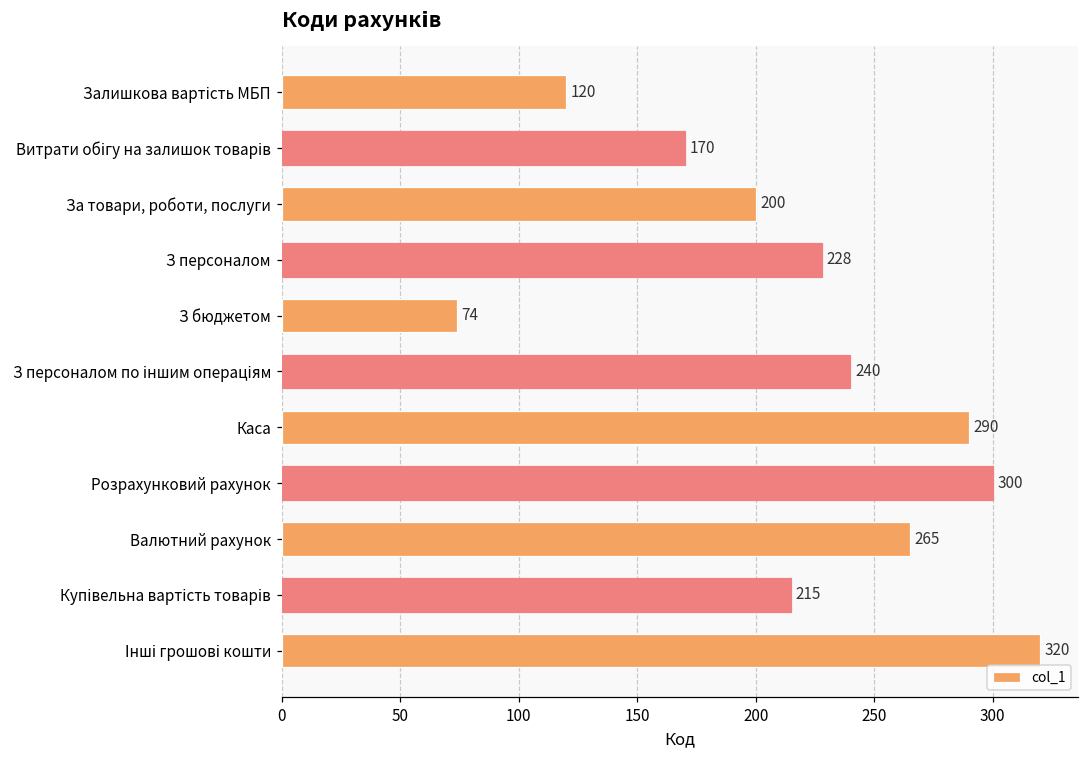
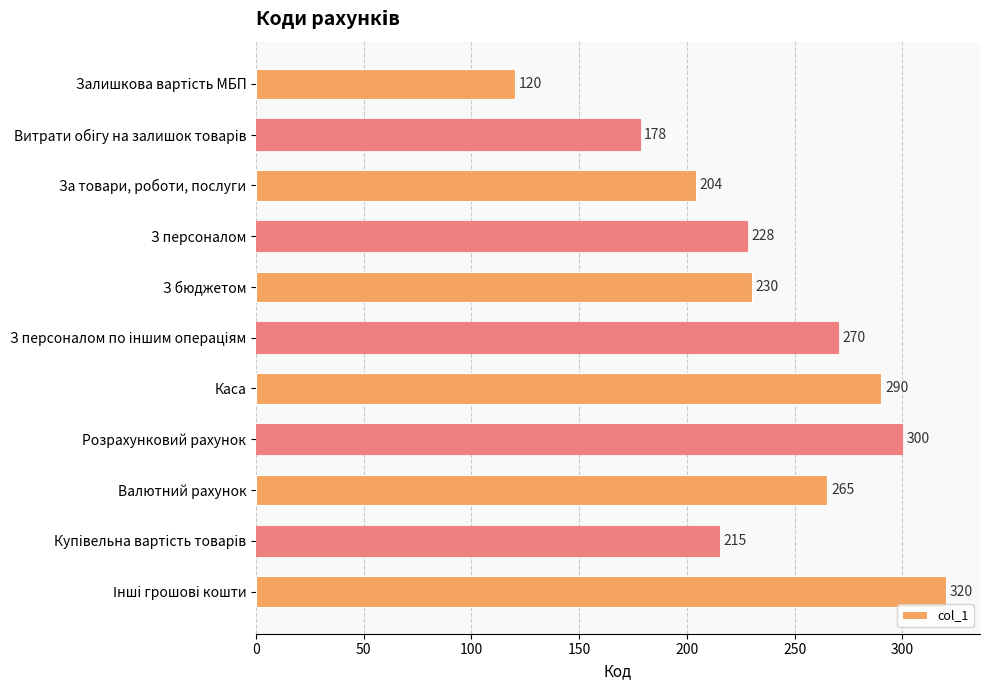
Витрати обігу на залишок товарів: 170 -> 178
За товари, роботи, послуги: 200 -> 204
З бюджетом: 74 -> 230
З персоналом по іншим операціям: 240 -> 270
